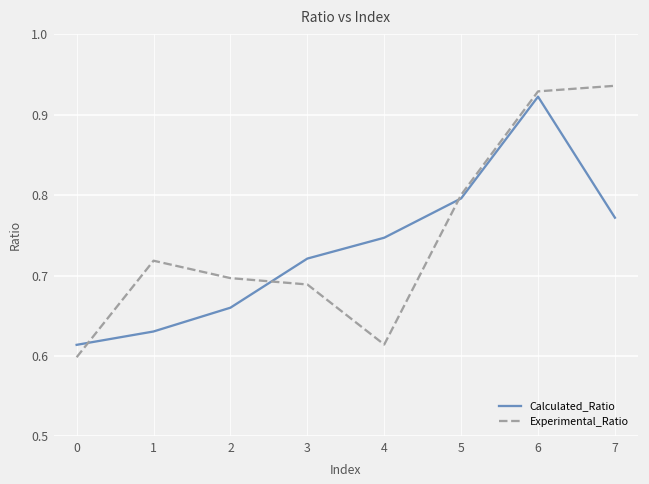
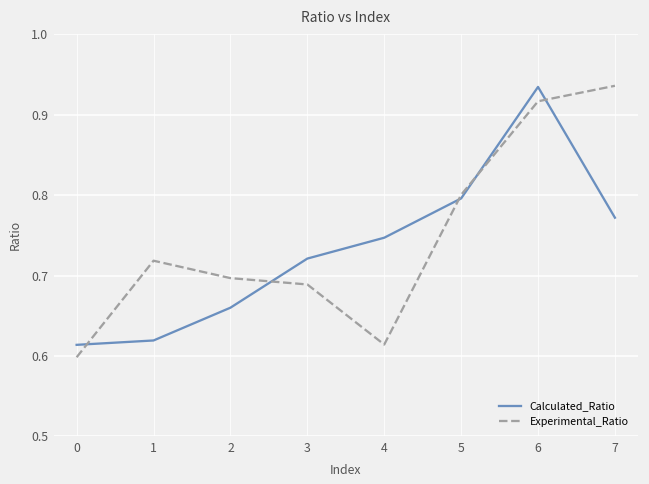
Calculated_Ratio, 1: 0.63 -> 0.62
Calculated_Ratio, 6: 0.92 -> 0.93
Experimental_Ratio, 6: 0.93 -> 0.92
